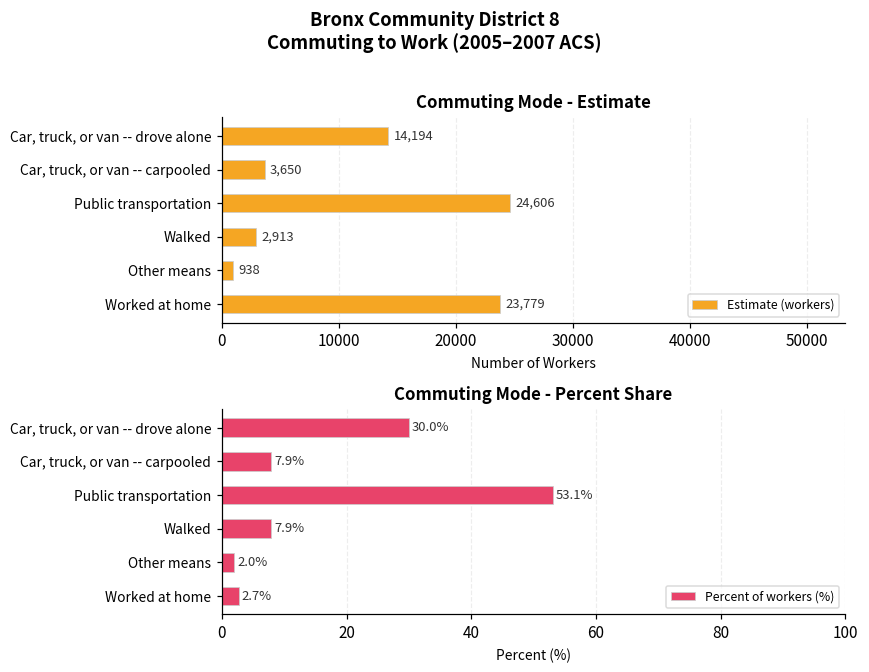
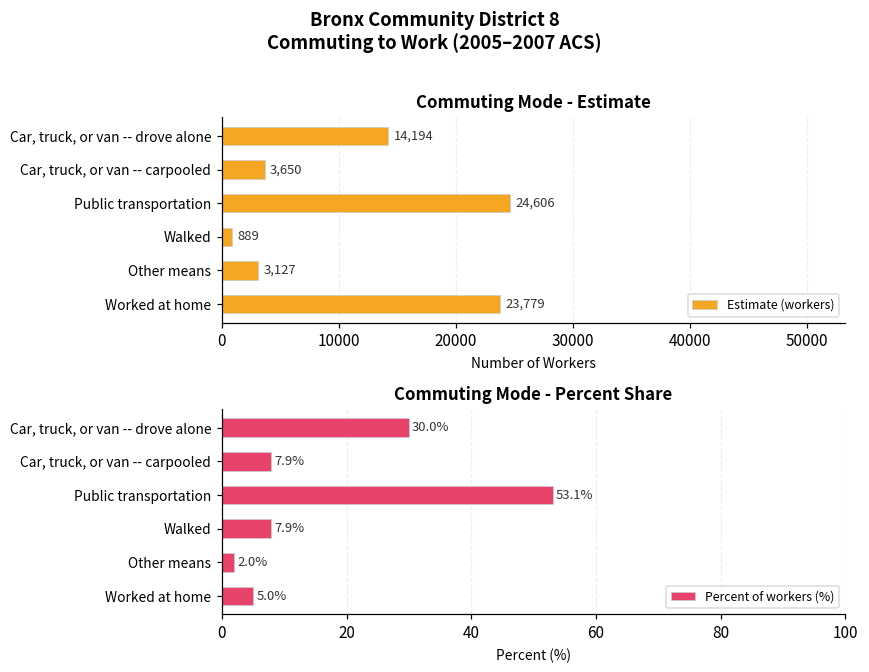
Commuting Mode - Estimate, Walked: 2,913 -> 889
Commuting Mode - Estimate, Other means: 938 -> 3,127
Commuting Mode - Percent Share, Worked at home: 2.7% -> 5.0%
